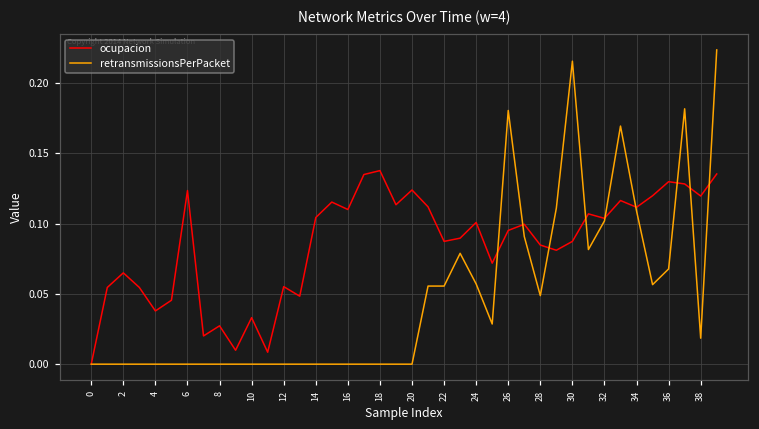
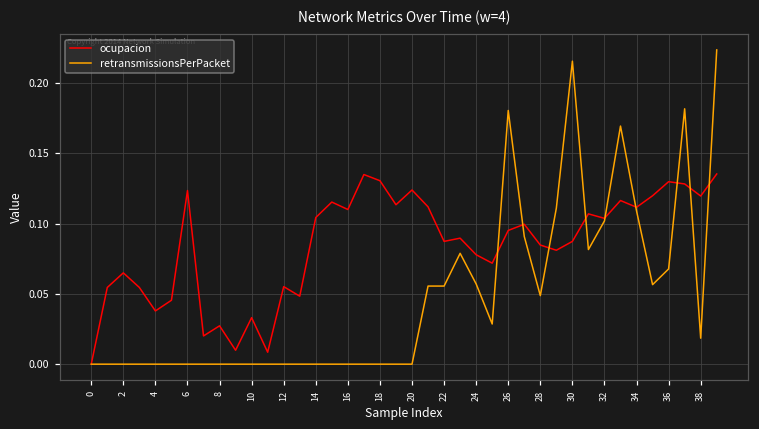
ocupacion, 18: 0.138 -> 0.131
ocupacion, 24: 0.101 -> 0.078
